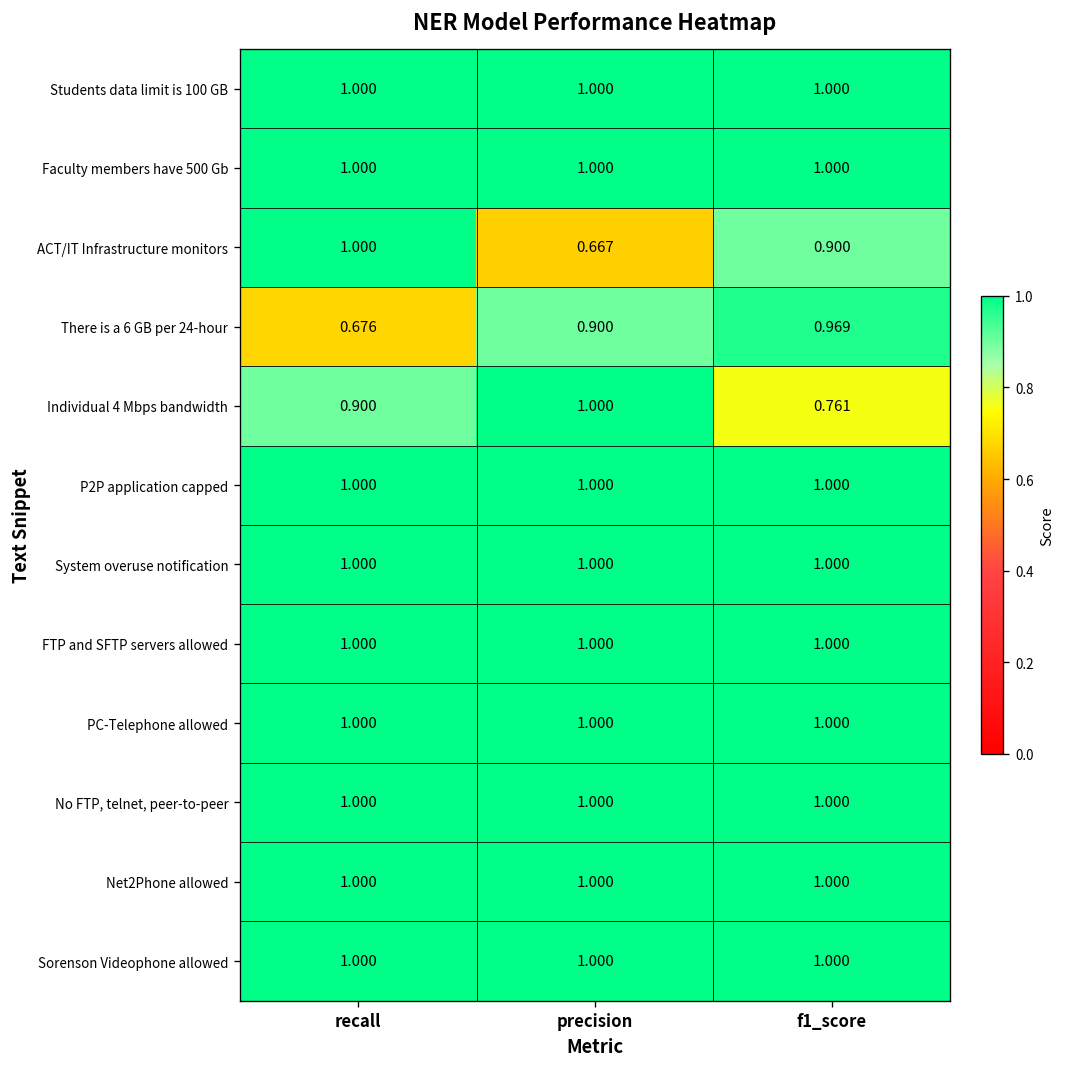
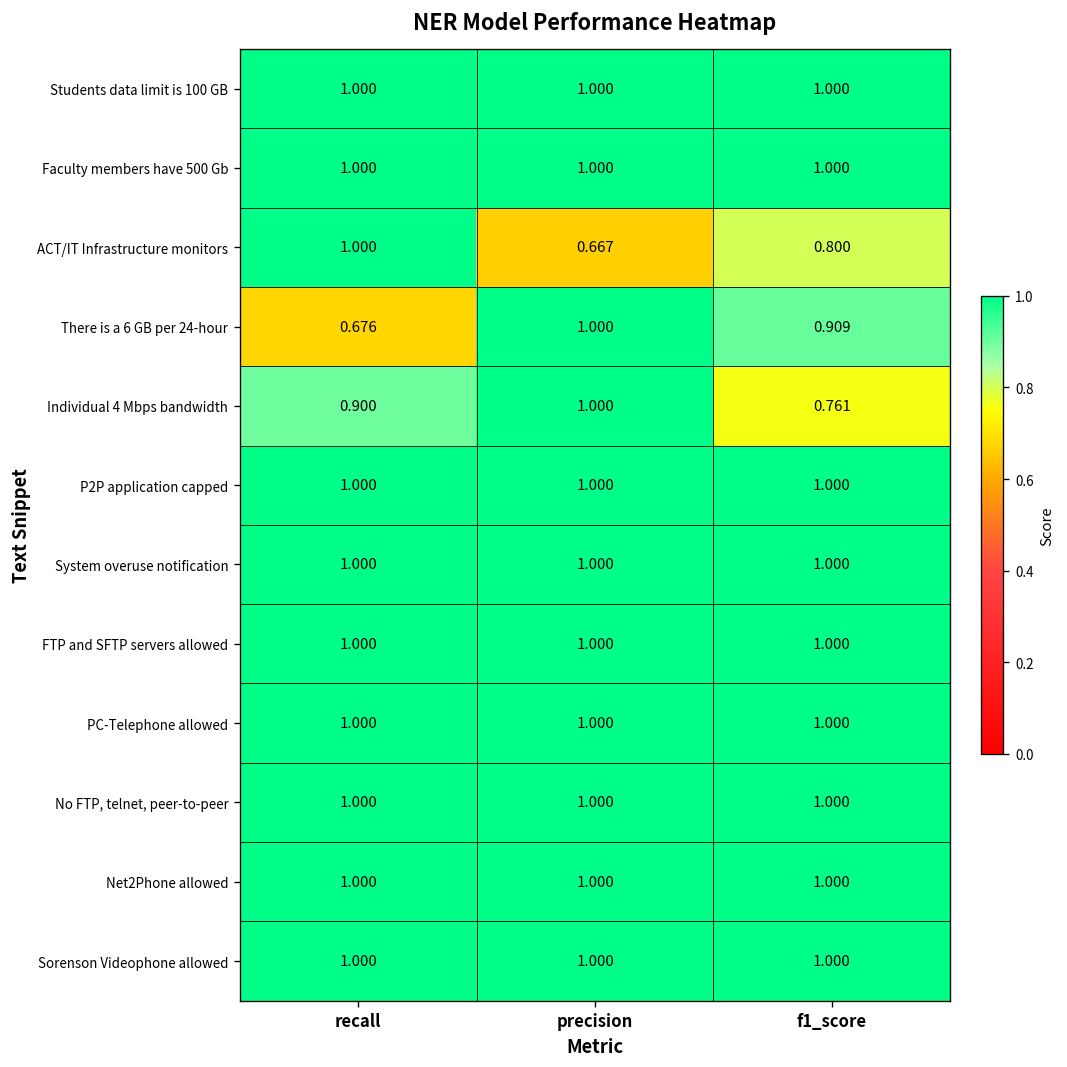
ACT/IT Infrastructure monitors, f1_score: 0.900 -> 0.800
There is a 6 GB per 24-hour, precision: 0.900 -> 1.000
There is a 6 GB per 24-hour, f1_score: 0.969 -> 0.909
